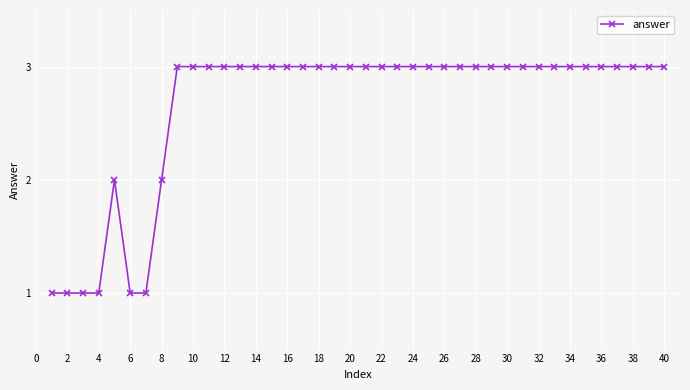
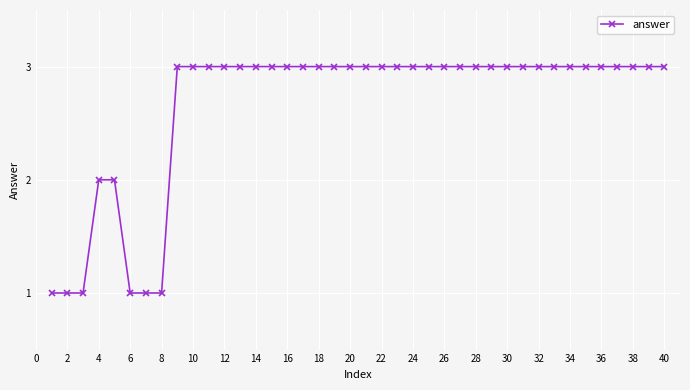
4: 1 -> 2
8: 2 -> 1
